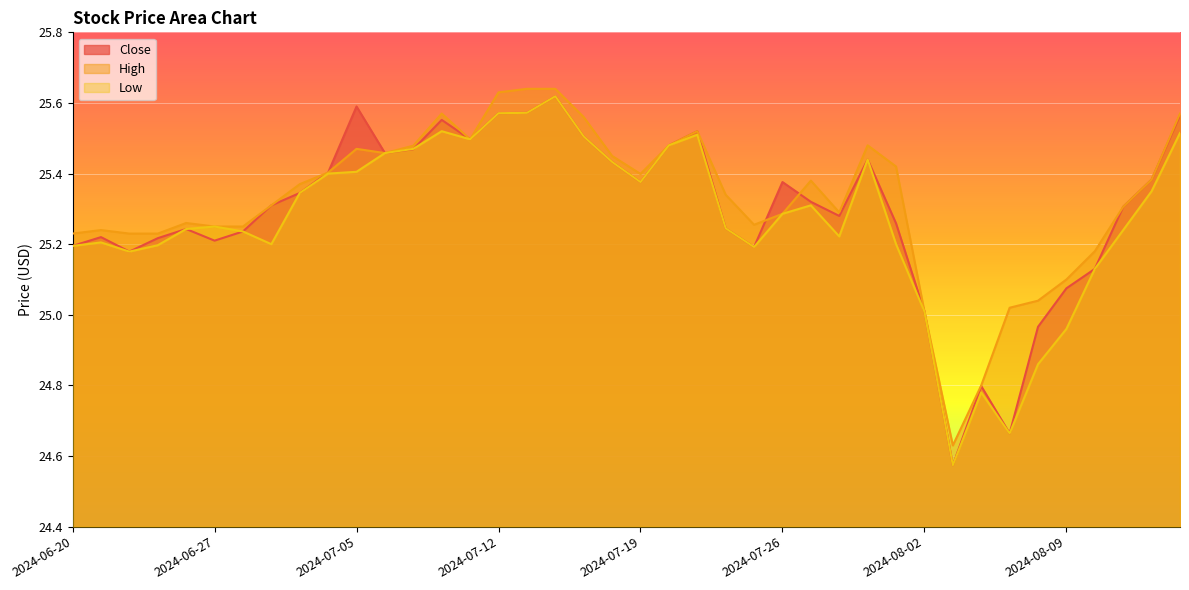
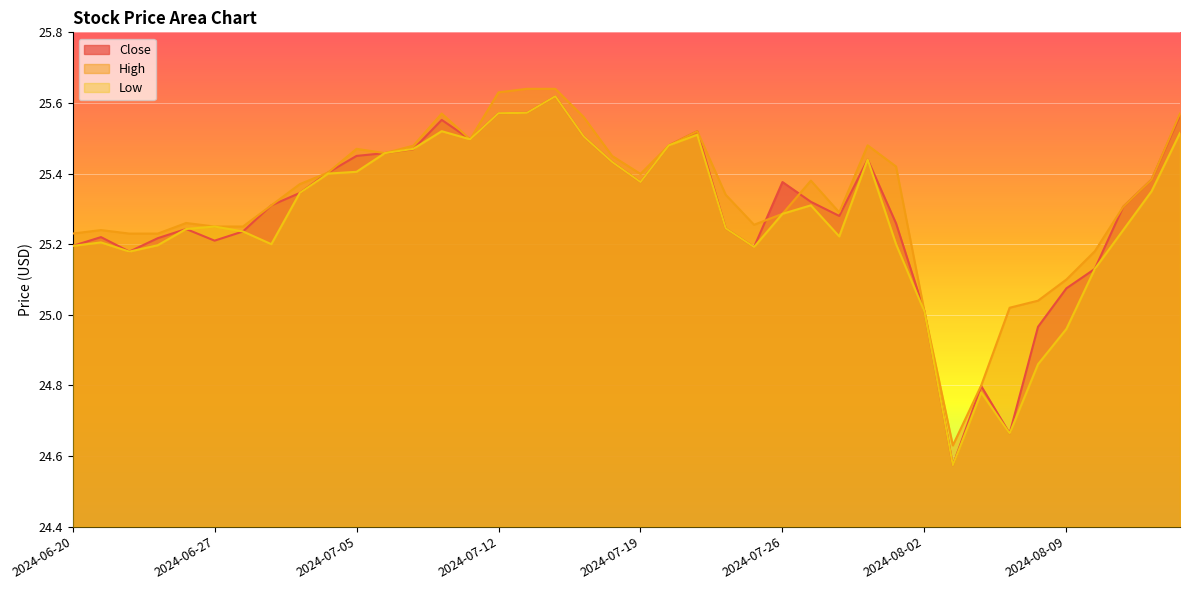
Close, 2024-07-05: 25.59 -> 25.45
